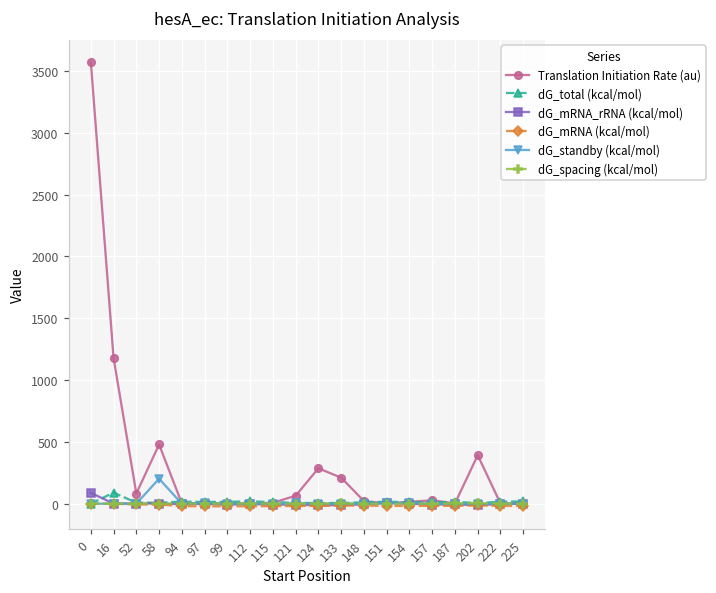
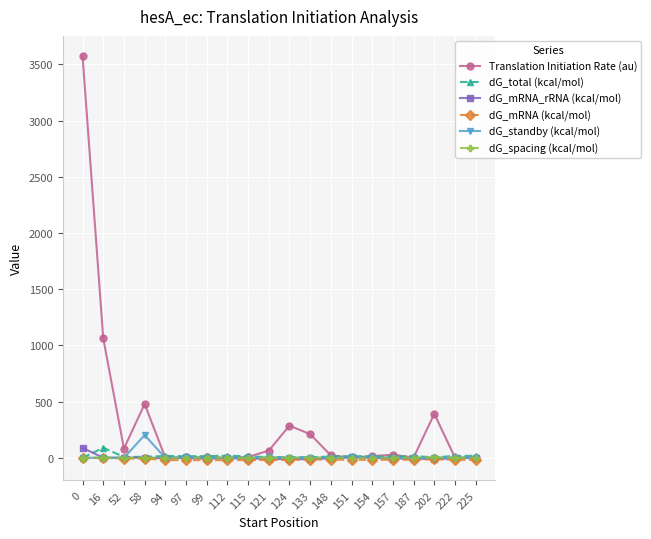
Translation Initiation Rate (au), 16: 1180 -> 1060
